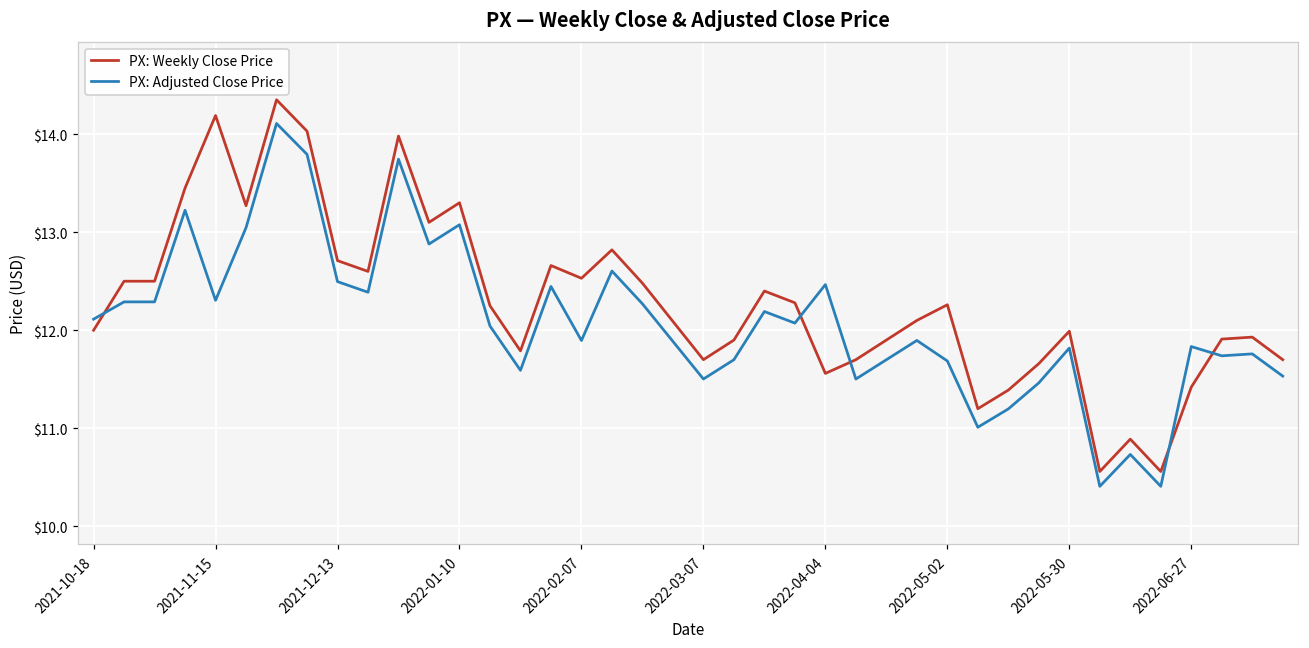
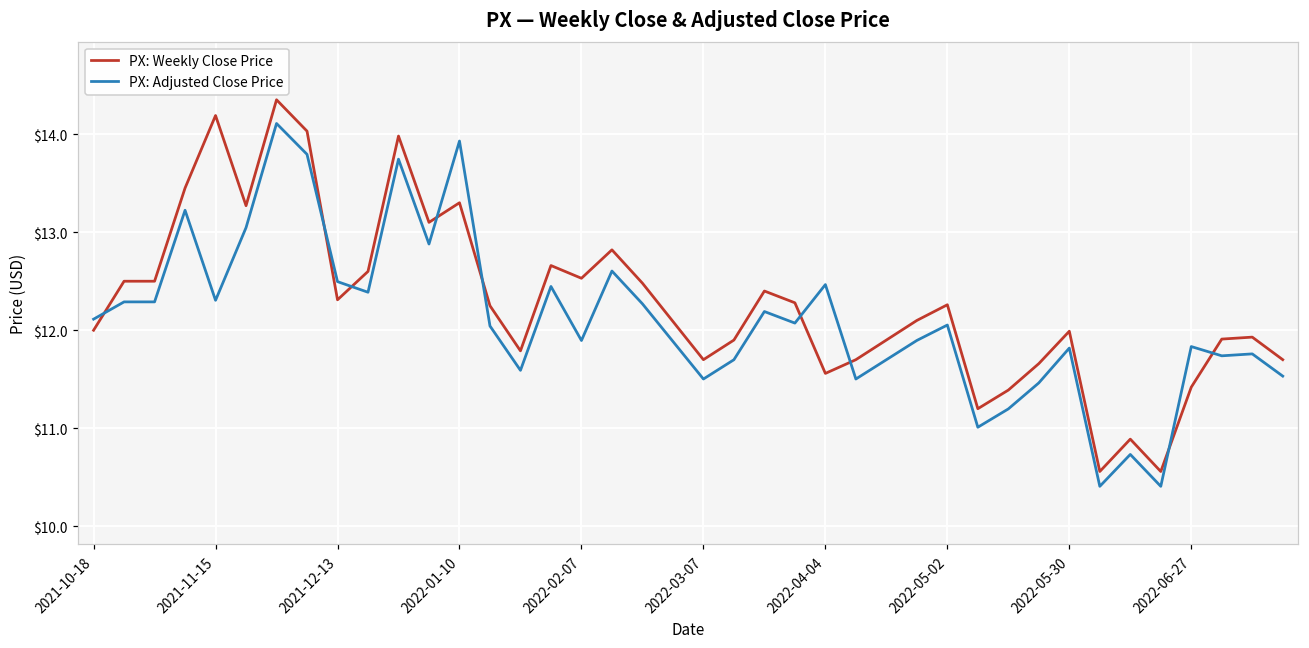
PX: Weekly Close Price, 2021-12-13: $12.7 -> $12.3
PX: Adjusted Close Price, 2022-01-10: $13.1 -> $13.9
PX: Adjusted Close Price, 2022-05-02: $11.7 -> $12.1
